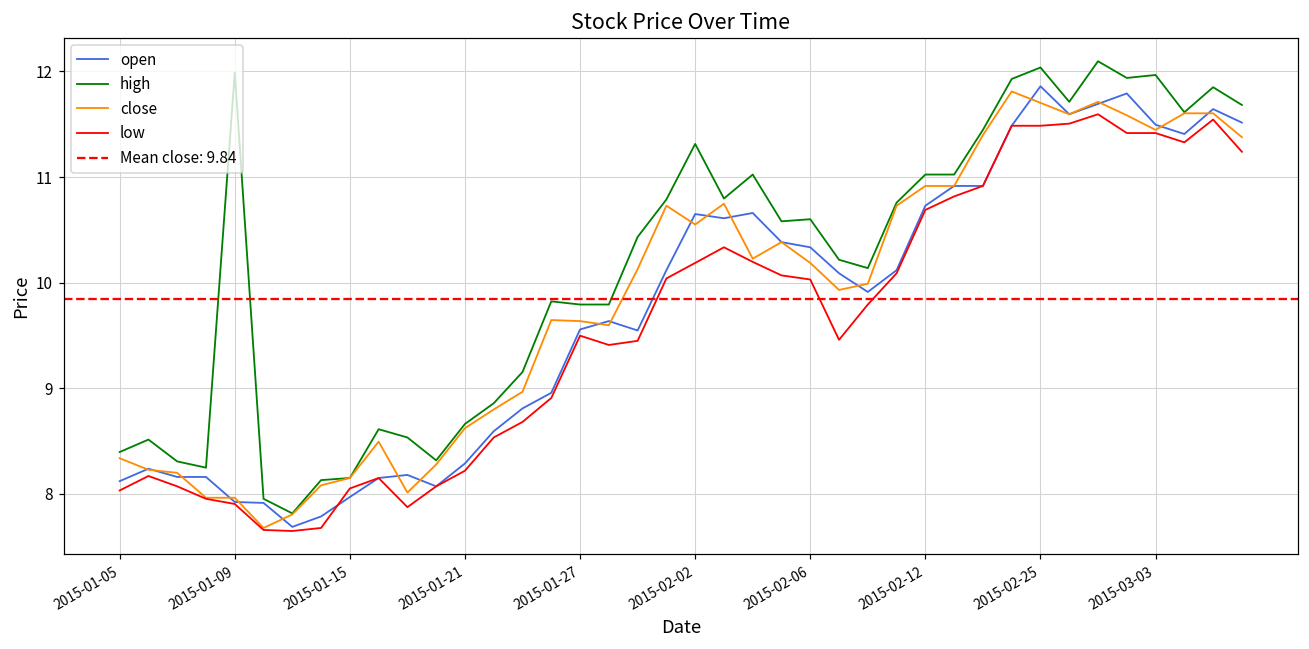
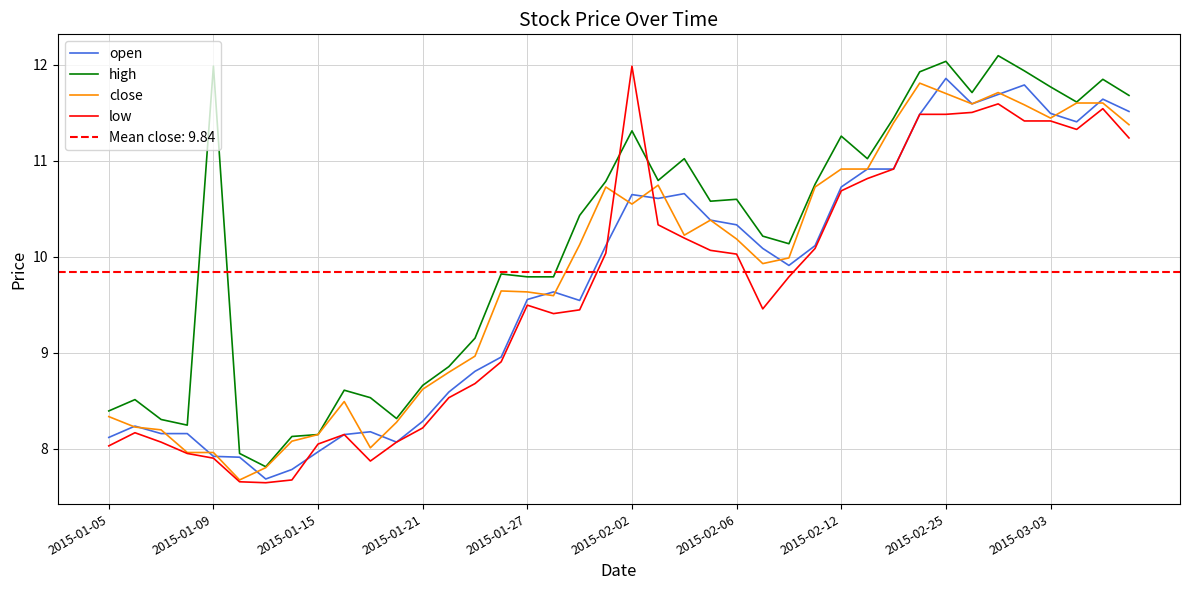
low, 2015-02-02: 10.2 -> 12.0
high, 2015-02-12: 11.0 -> 11.3
high, 2015-03-03: 12.0 -> 11.8
